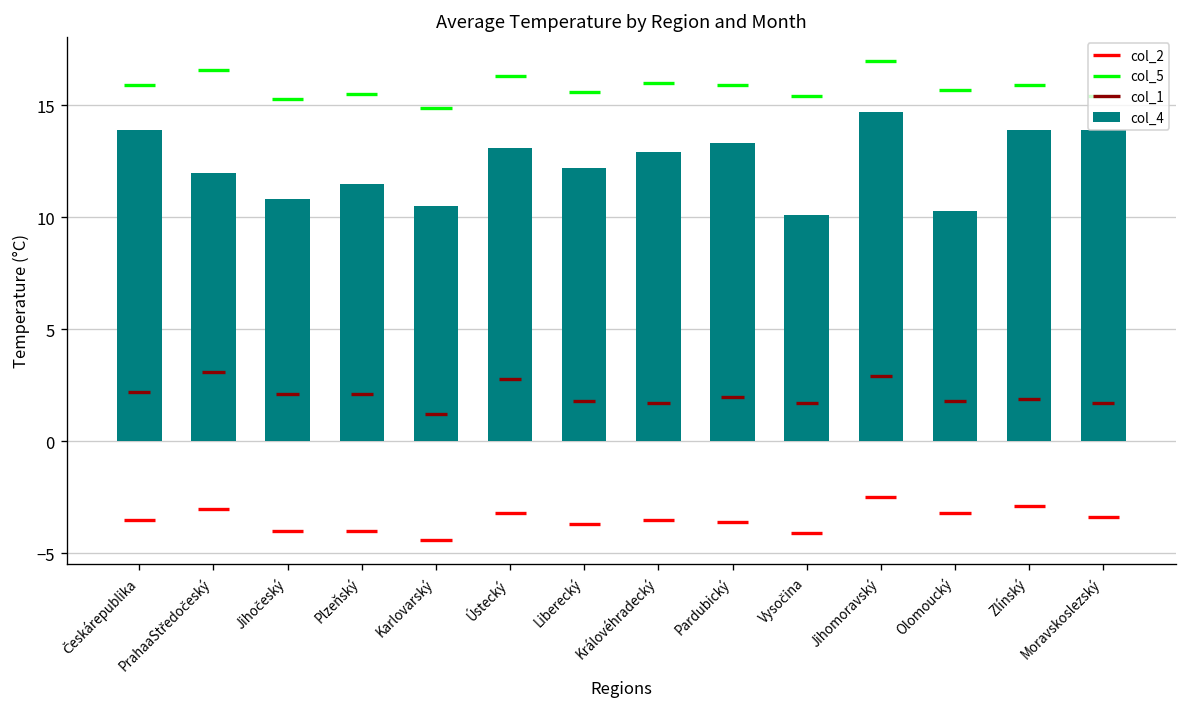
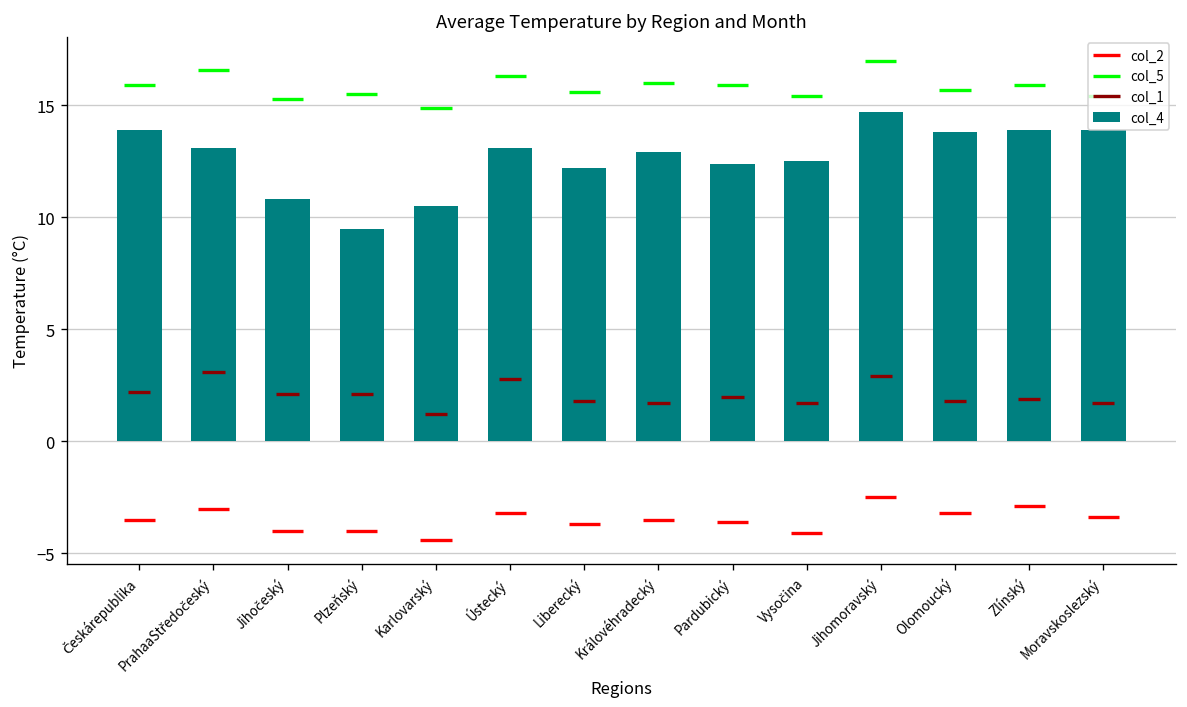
PrahaaStředočeský: 12.0 -> 13.1
Plzeňský: 11.5 -> 9.5
Pardubický: 13.3 -> 12.4
Vysočina: 10.1 -> 12.5
Olomoucký: 10.3 -> 13.8
